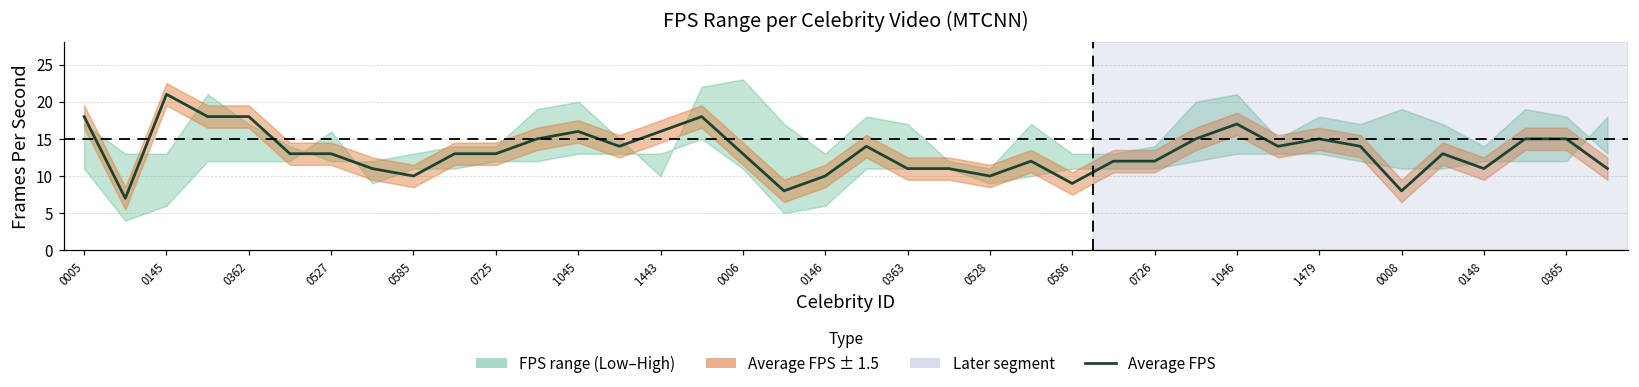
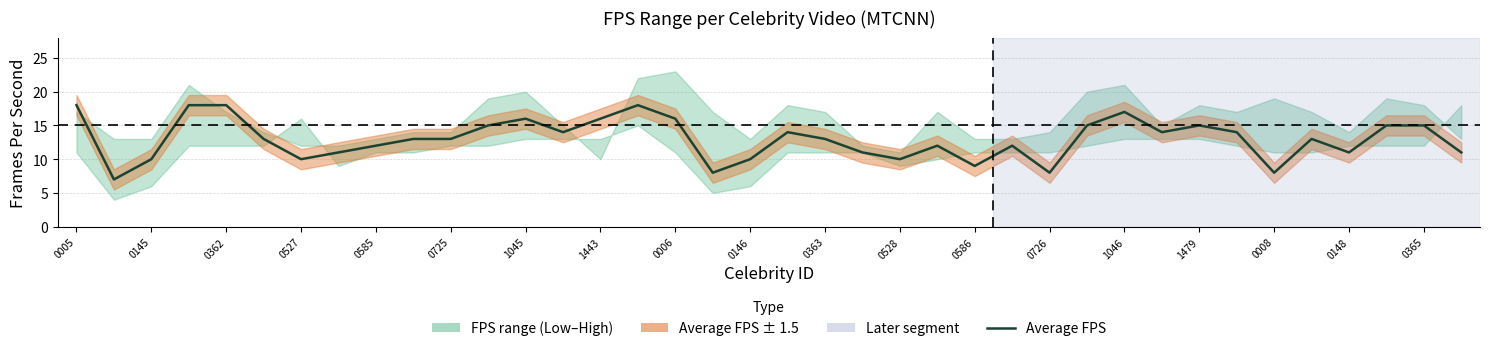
Average FPS, 0145: 21 -> 10
Average FPS, 0527: 13 -> 10
Average FPS, 0585: 10 -> 12
Average FPS, 0006: 13 -> 16
Average FPS, 0363: 11 -> 13
Average FPS, 0726: 12 -> 8
